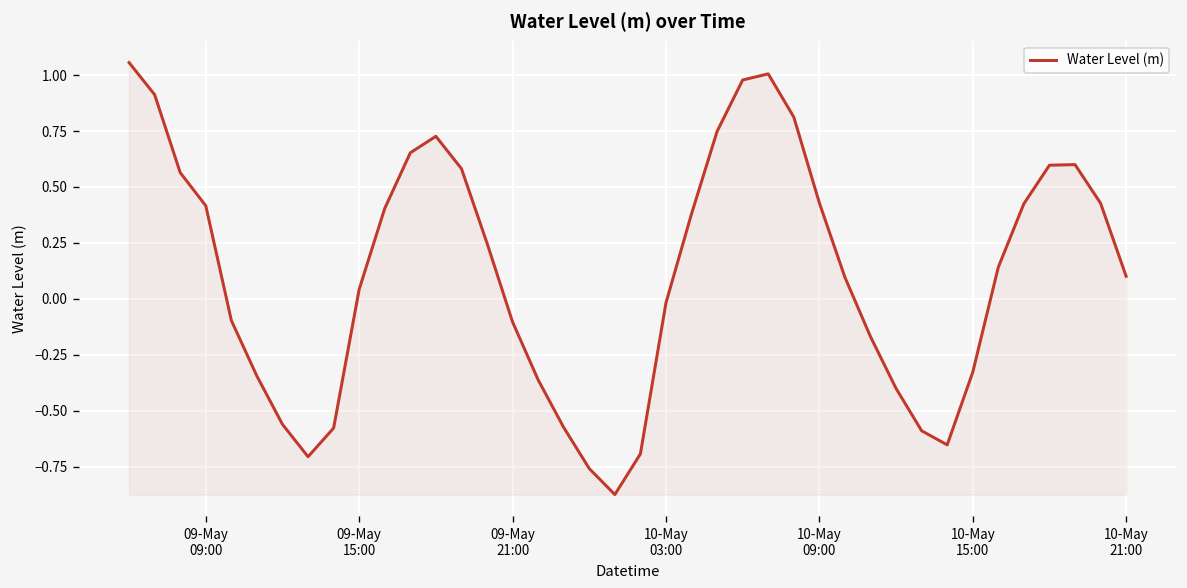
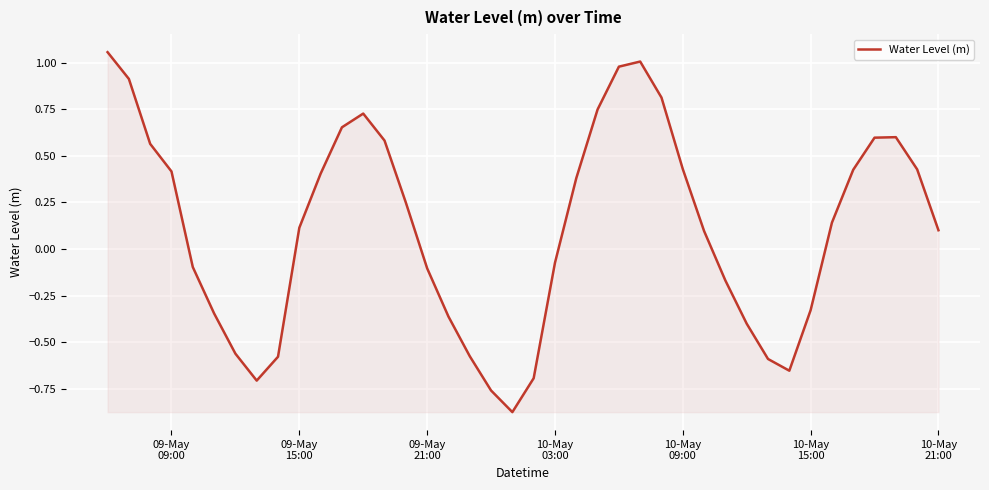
09-May 15:00: 0.04 -> 0.11
10-May 03:00: -0.02 -> -0.07
